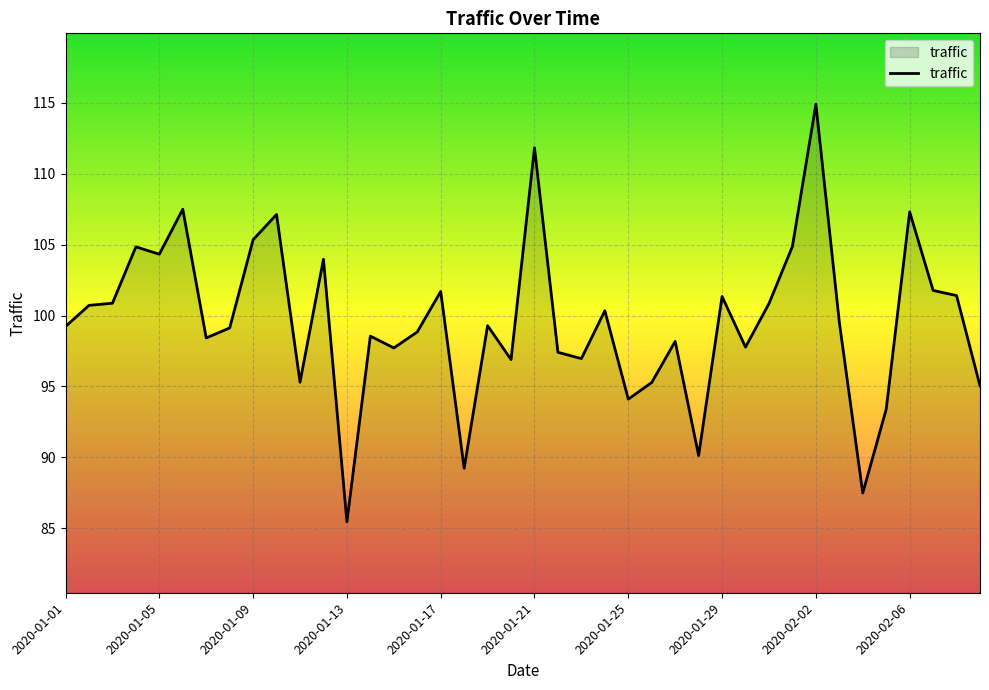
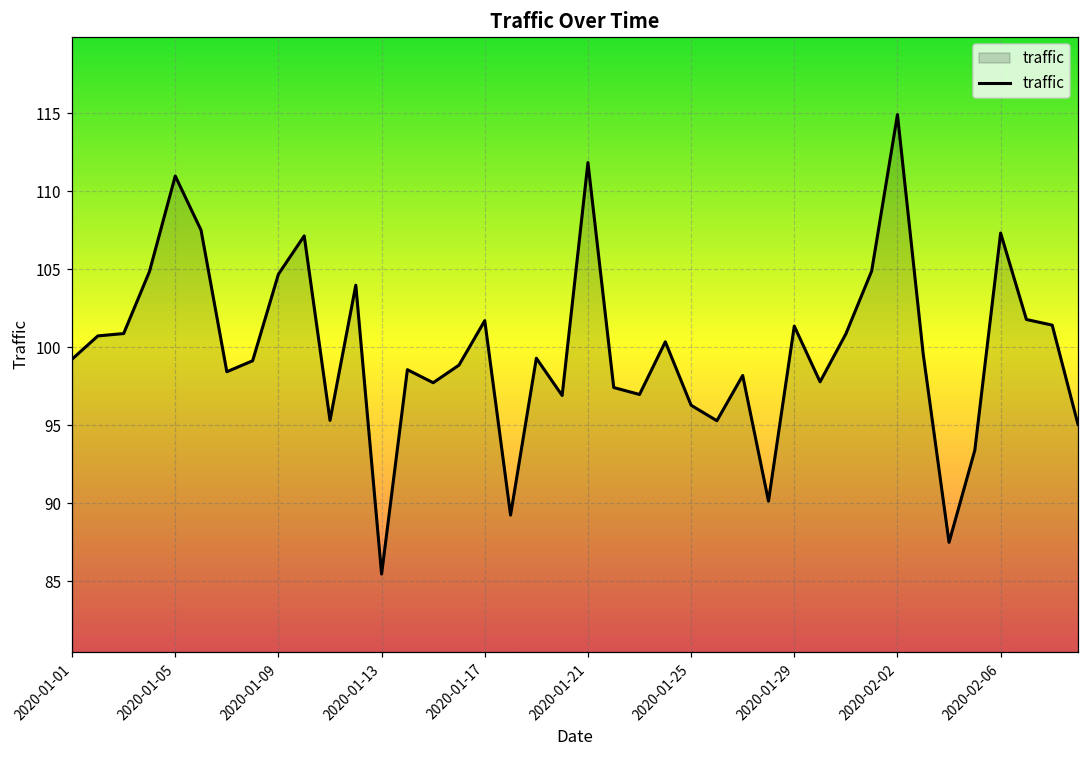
2020-01-05: 104.3 -> 111.0
2020-01-09: 105.4 -> 104.7
2020-01-25: 94.1 -> 96.3
